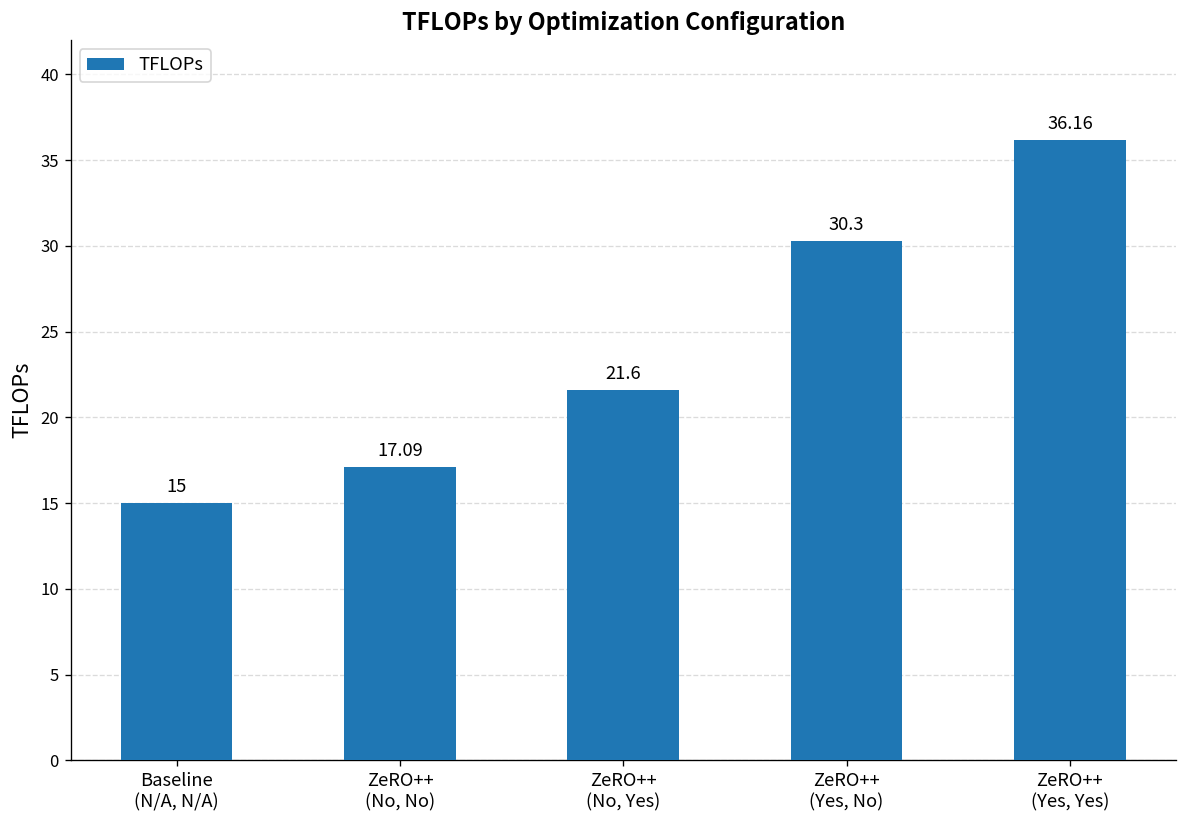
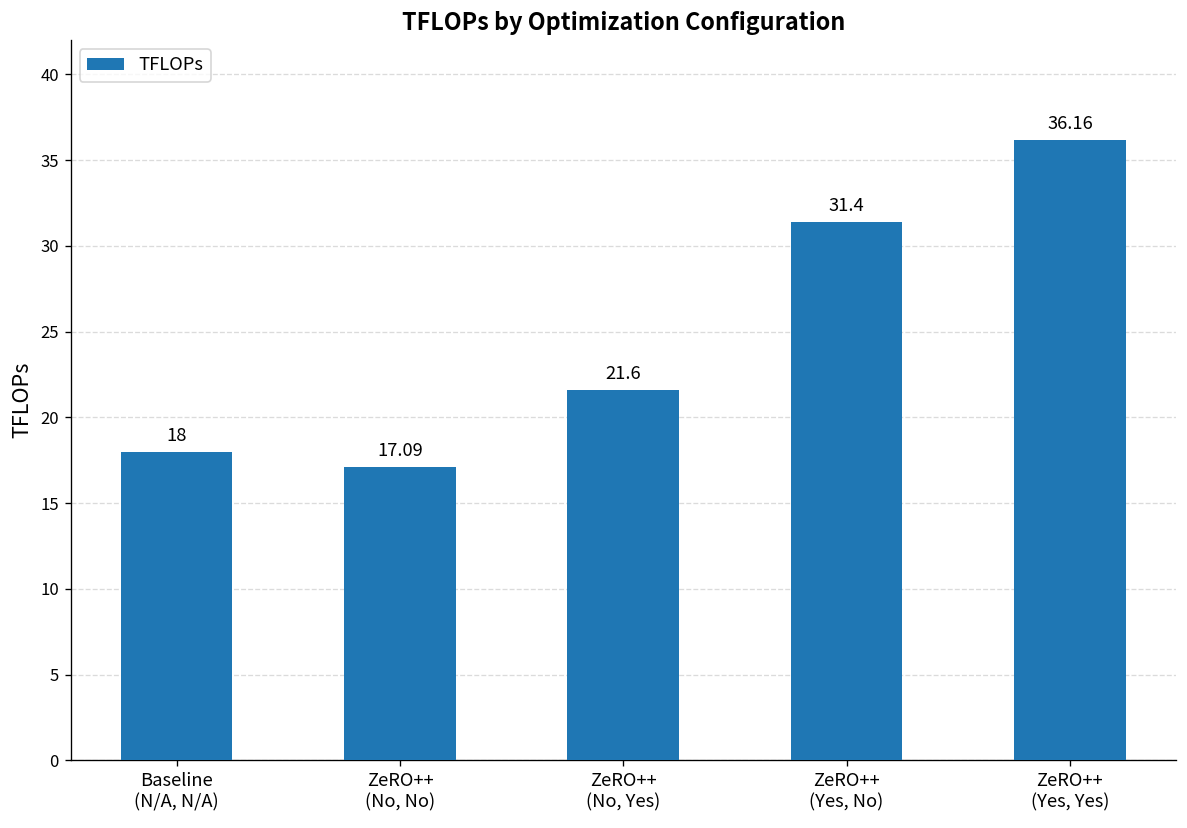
Baseline (N/A, N/A): 15 -> 18
ZeRO++ (Yes, No): 30.3 -> 31.4
